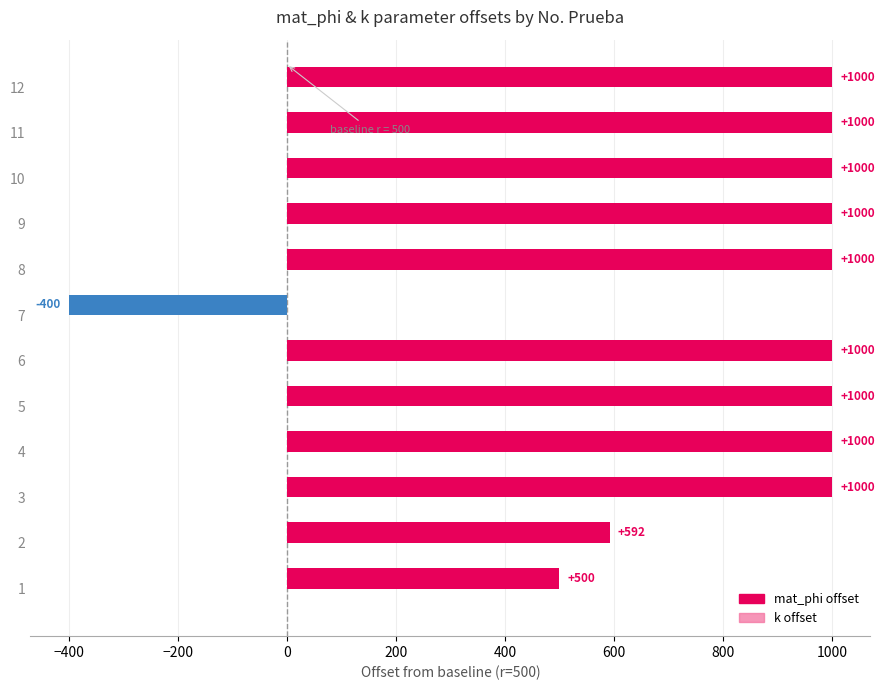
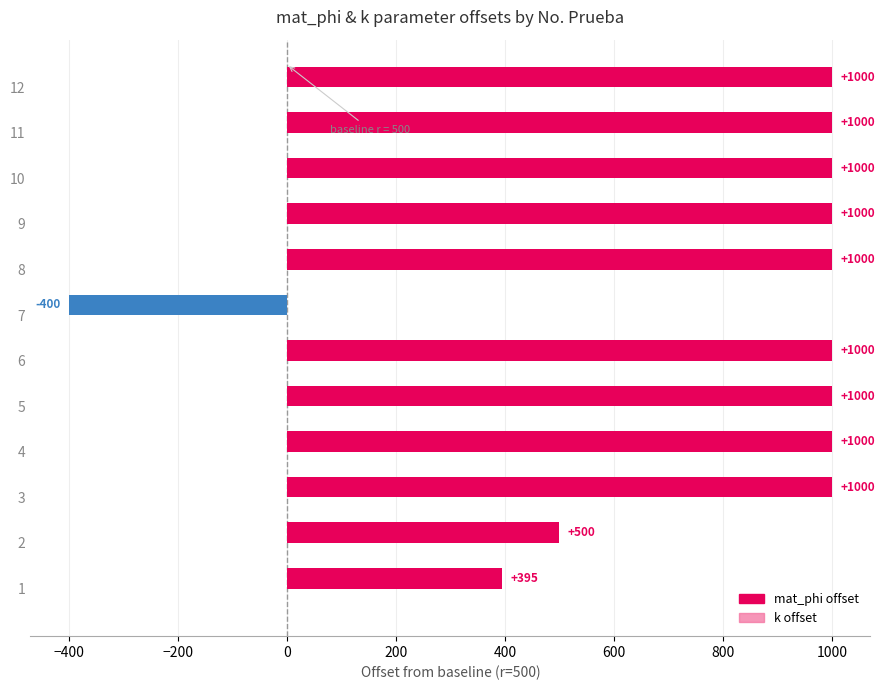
mat_phi offset, 2: +592 -> +500
mat_phi offset, 1: +500 -> +395
